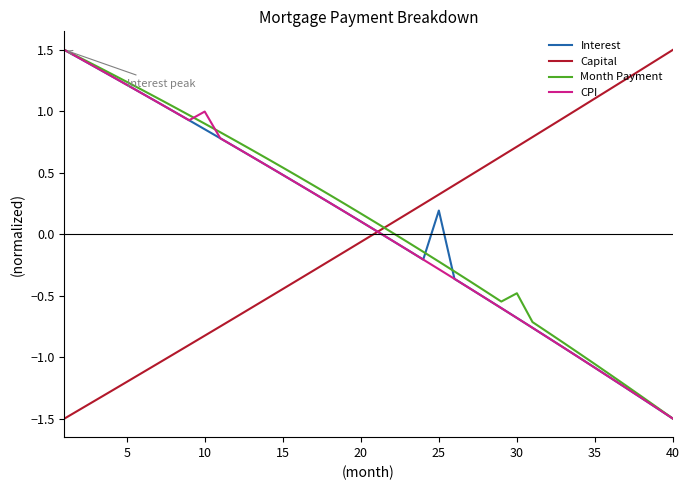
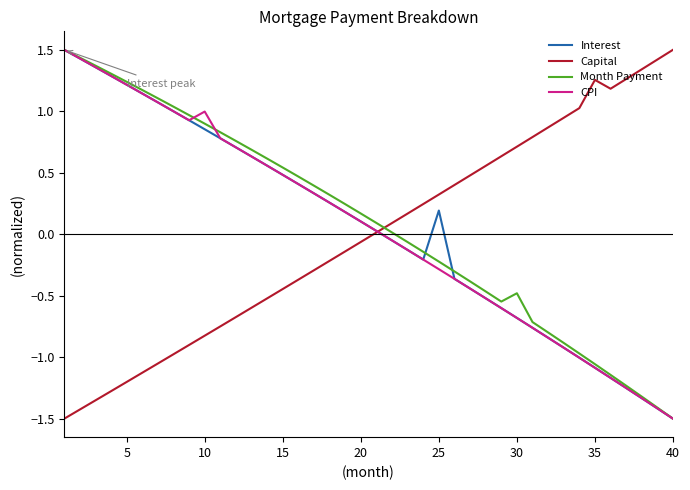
Capital, 35: 1.10 -> 1.26
